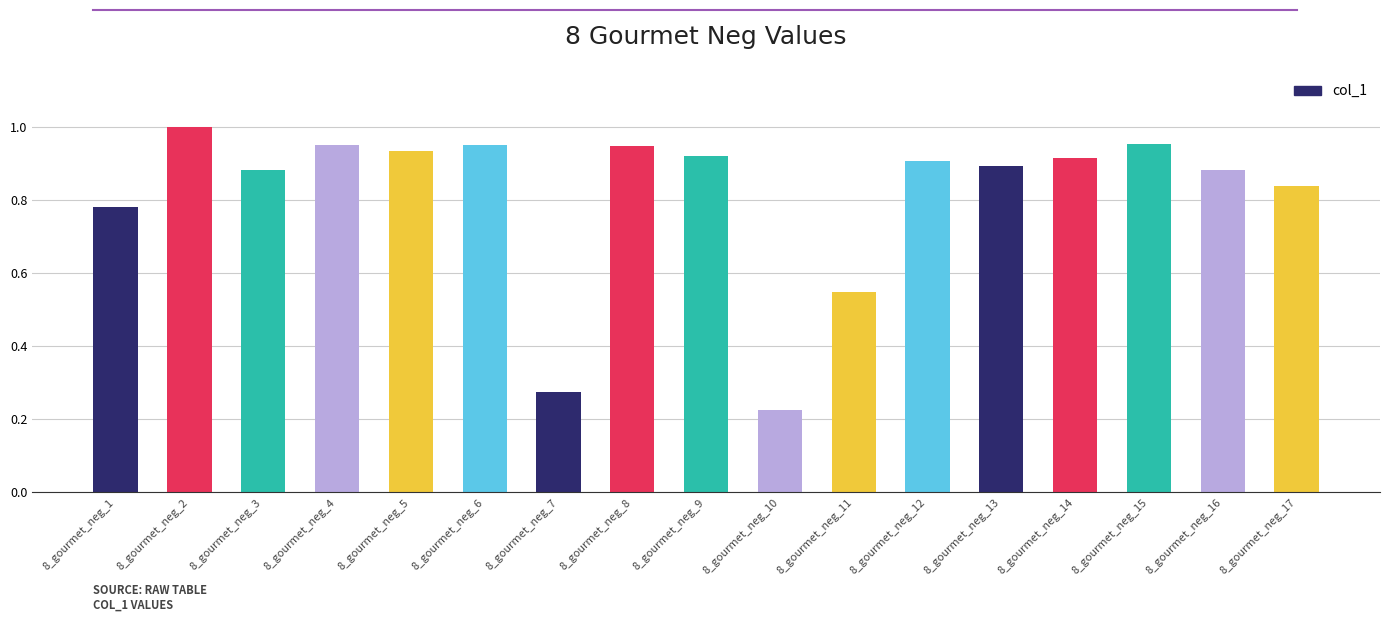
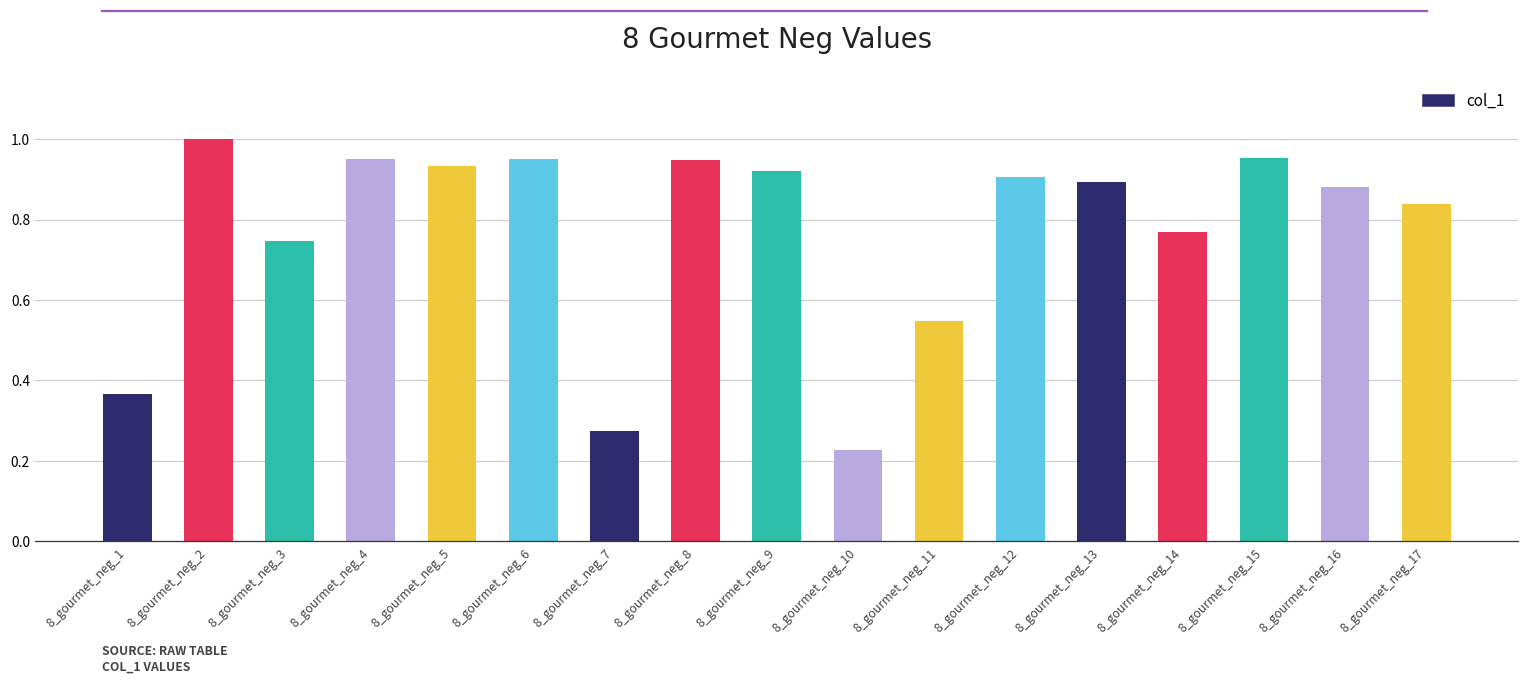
8_gourmet_neg_1: 0.78 -> 0.37
8_gourmet_neg_3: 0.88 -> 0.75
8_gourmet_neg_14: 0.91 -> 0.77
